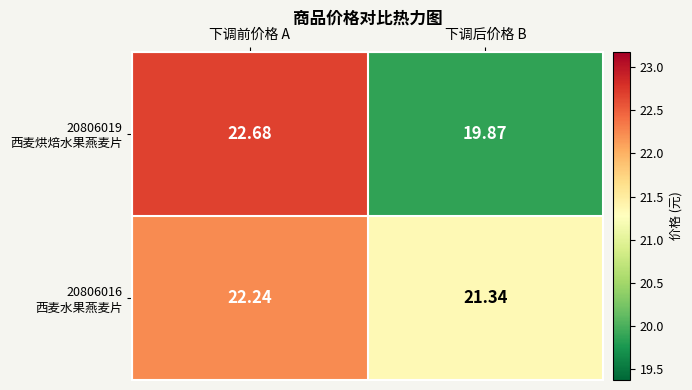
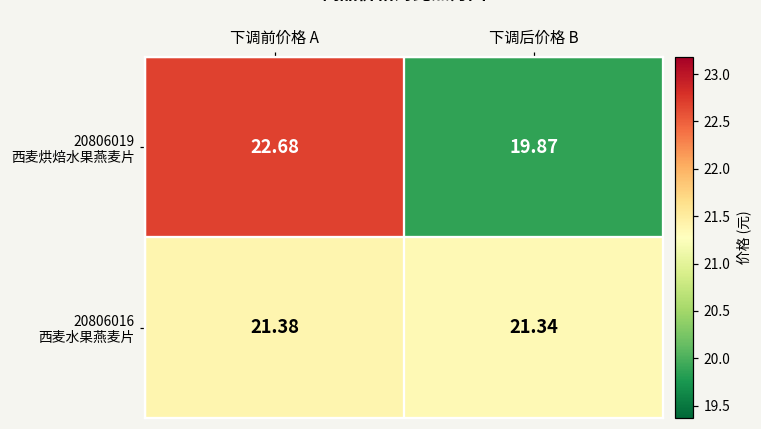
20806016 西麦水果燕麦片, 下调前价格 A: 22.24 -> 21.38
